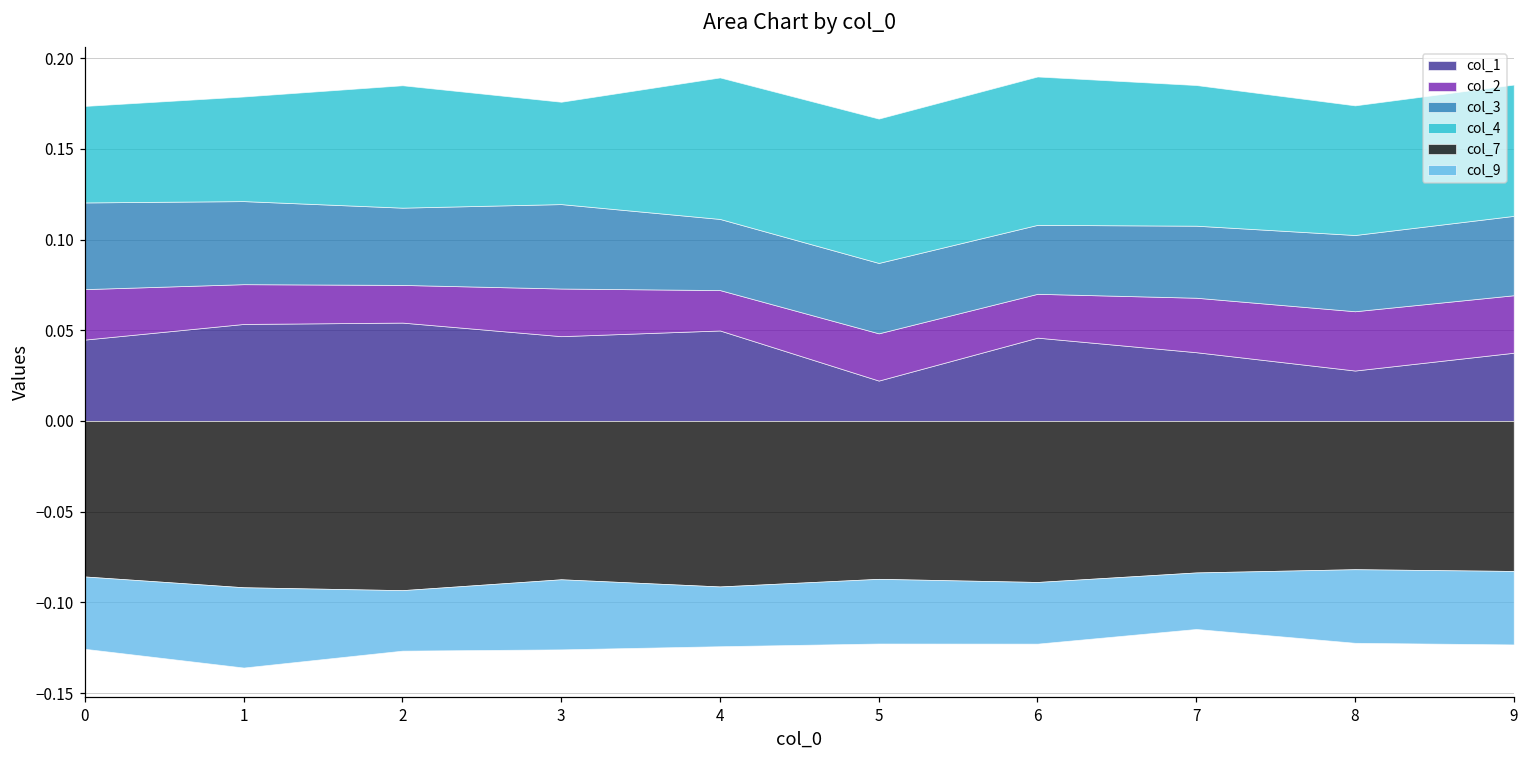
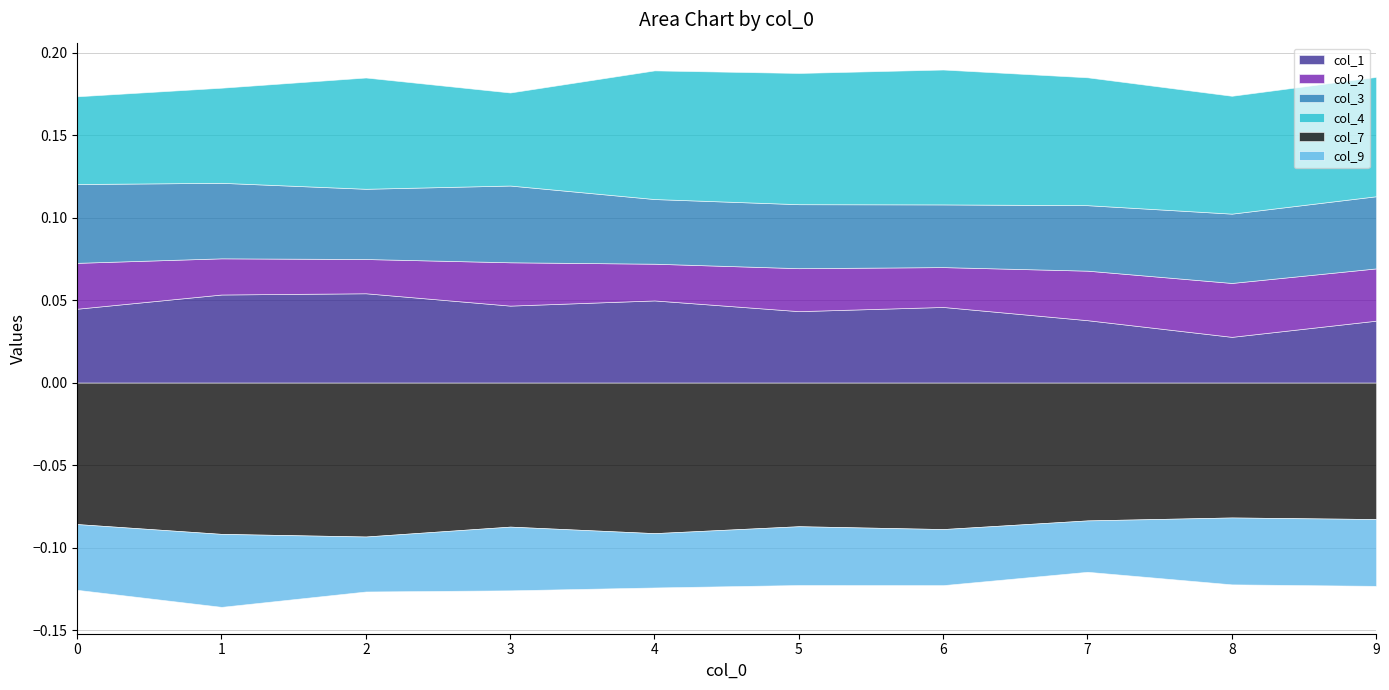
col_1, 5: 0.022 -> 0.043
